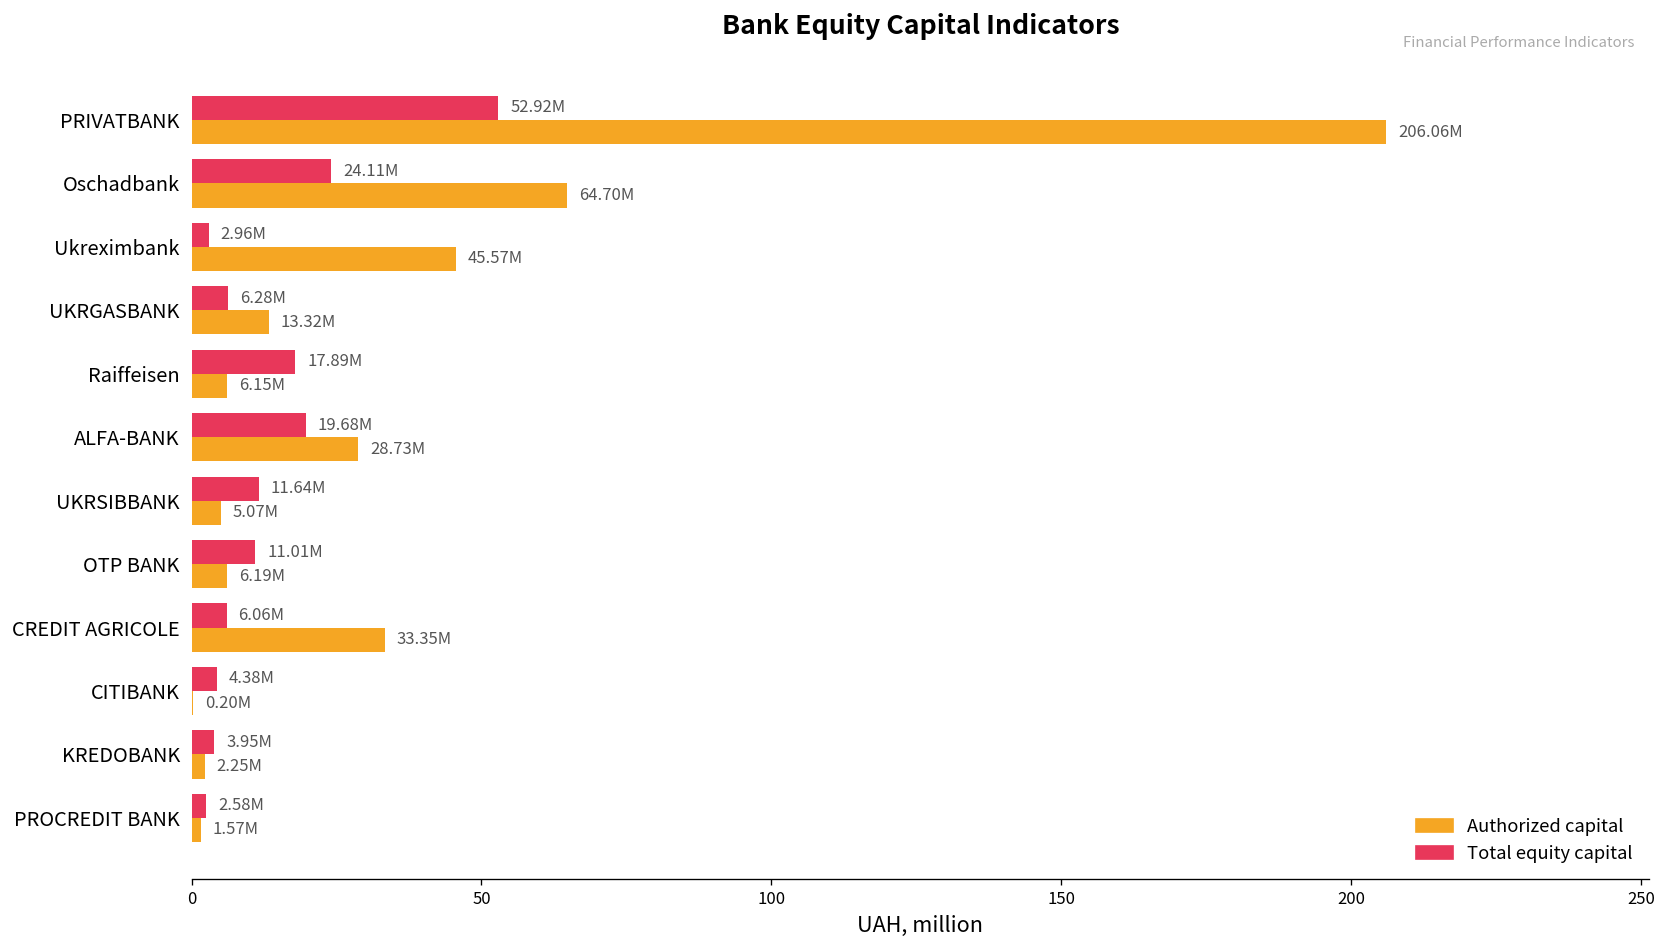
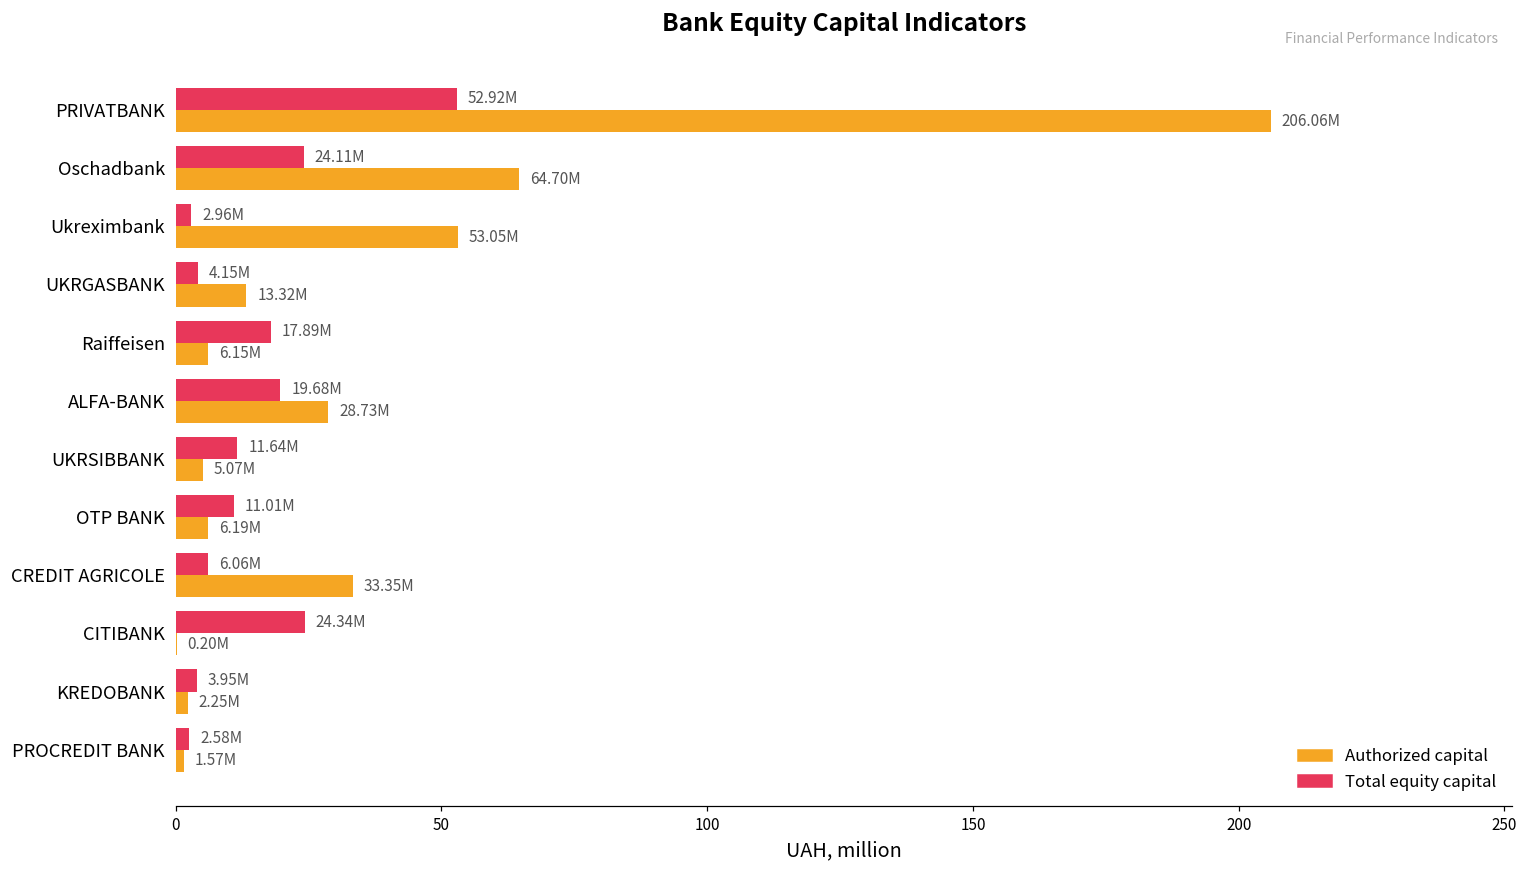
Authorized capital, Ukreximbank: 45.57M -> 53.05M
Total equity capital, UKRGASBANK: 6.28M -> 4.15M
Total equity capital, CITIBANK: 4.38M -> 24.34M
